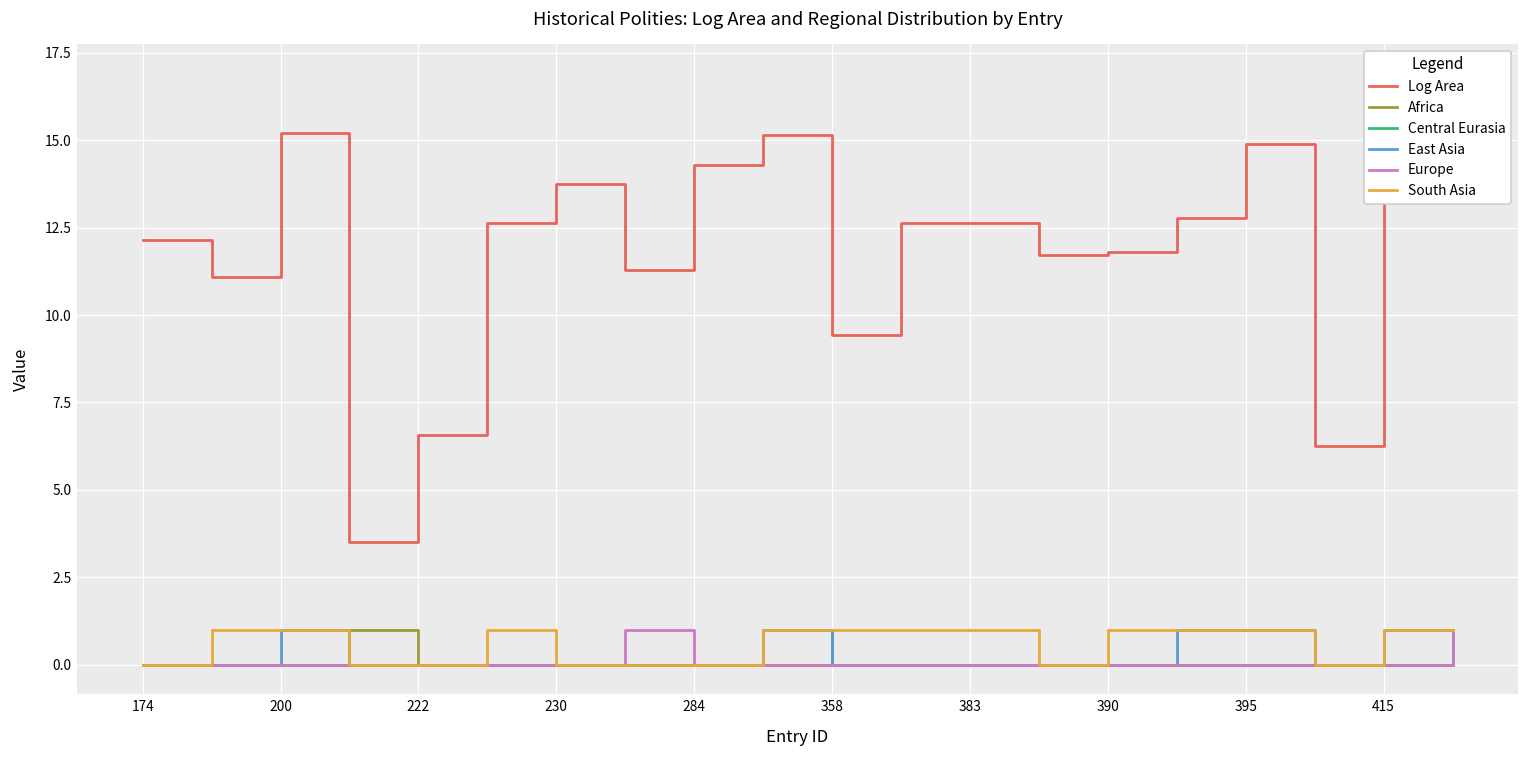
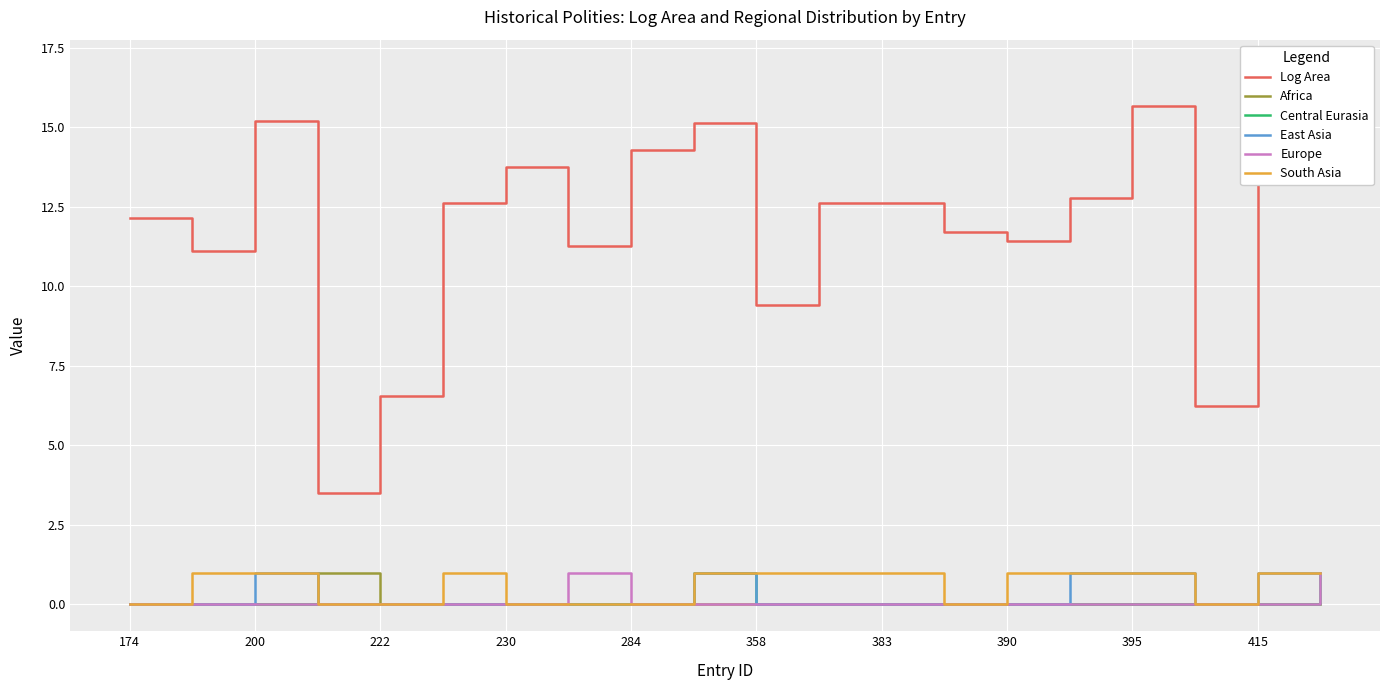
Log Area, 390: 11.8 -> 11.4
Log Area, 395: 14.9 -> 15.7
